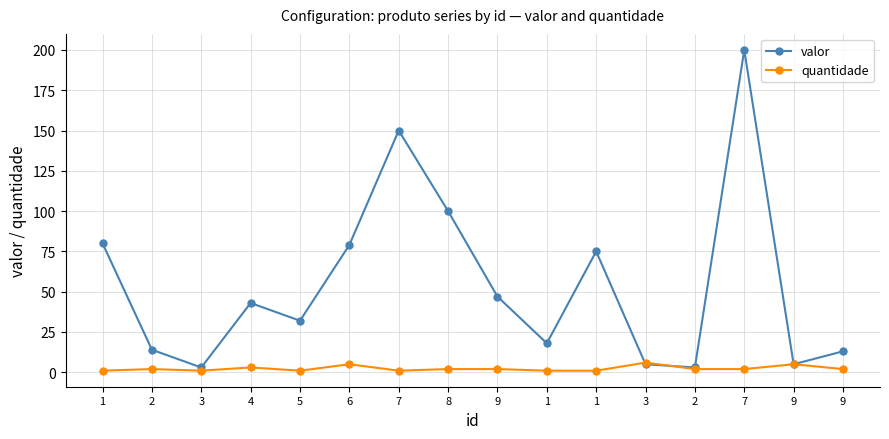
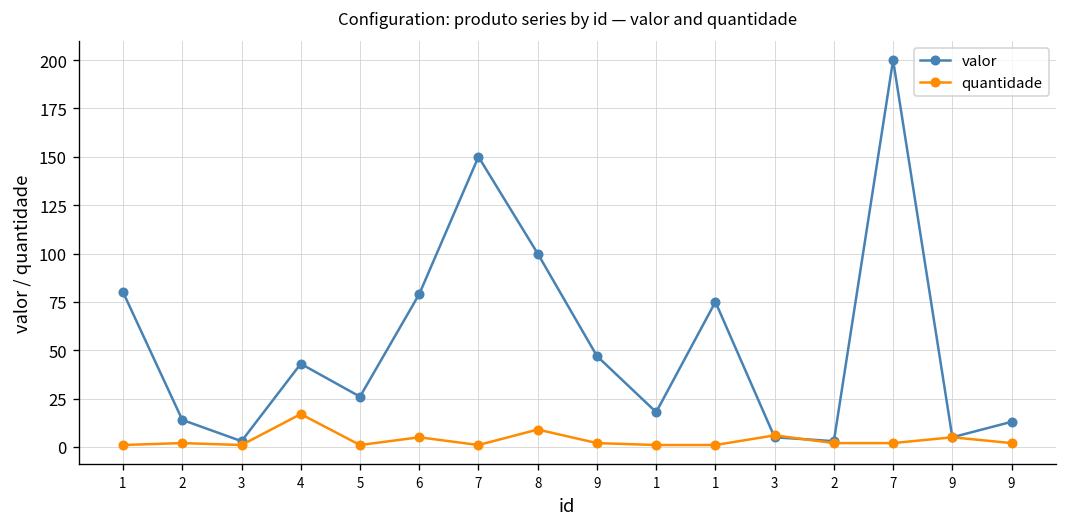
quantidade, 4: 3 -> 17
valor, 5: 32 -> 26
quantidade, 8: 2 -> 9
